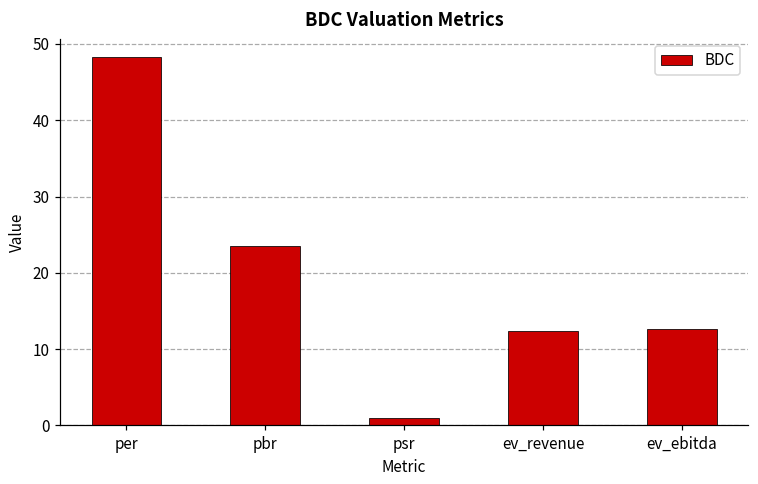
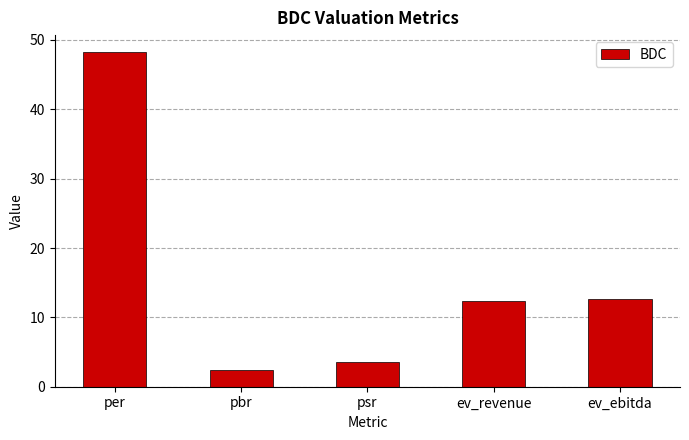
pbr: 23 -> 2
psr: 1 -> 4
